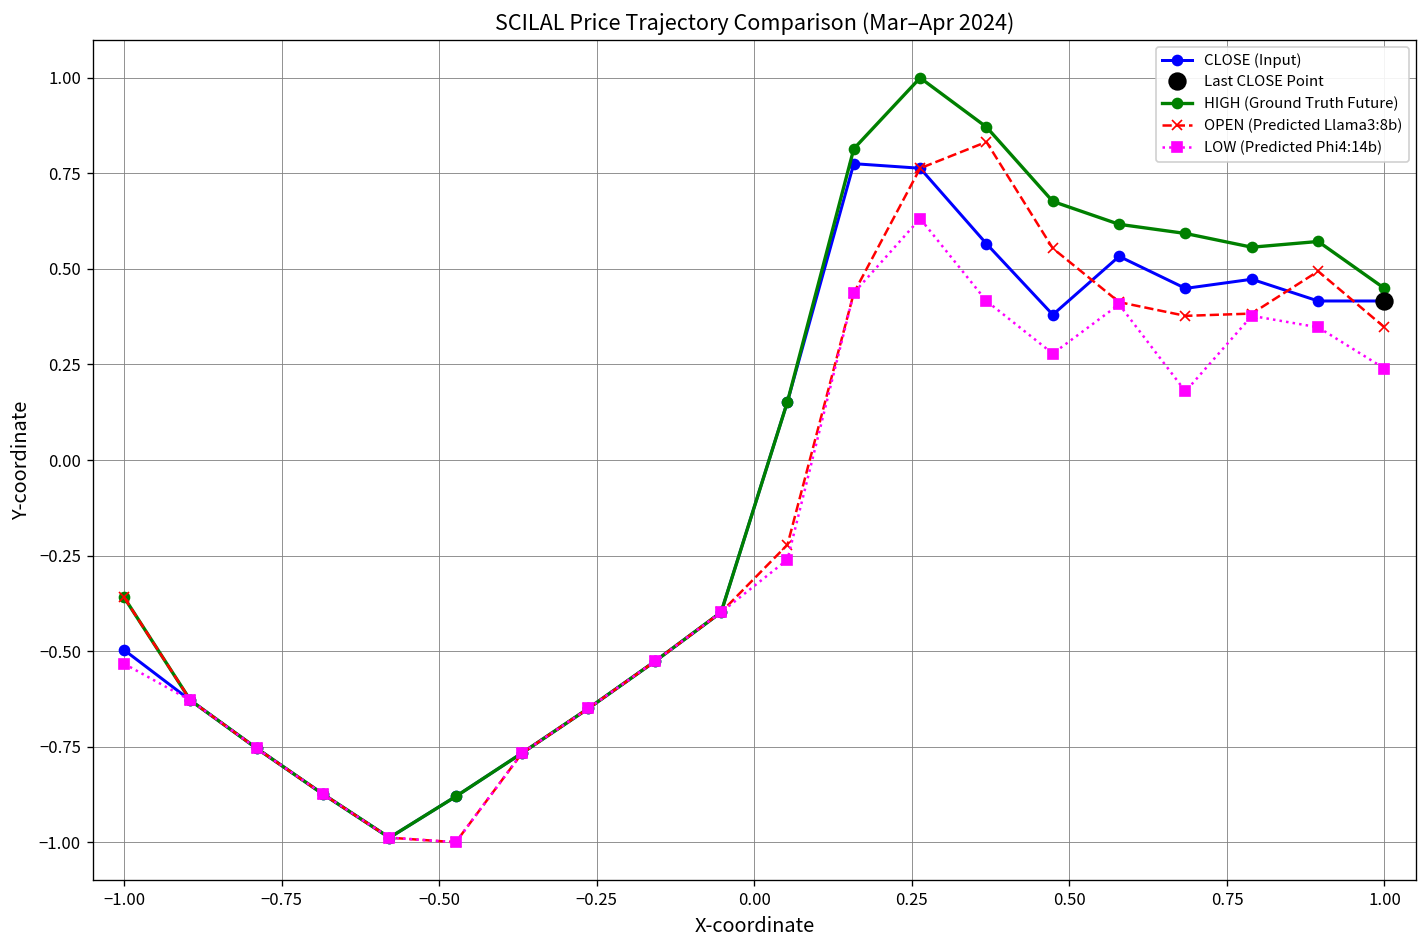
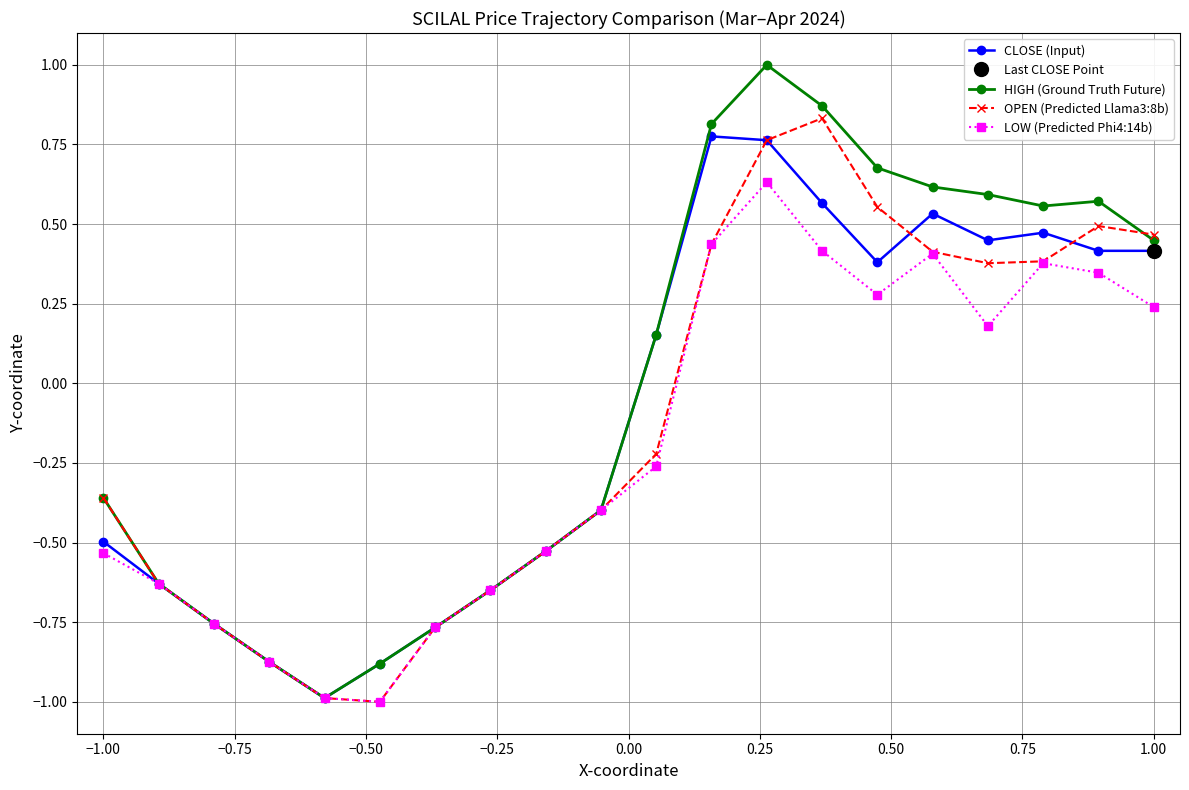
OPEN (Predicted Llama3:8b), 1.00: 0.35 -> 0.47
